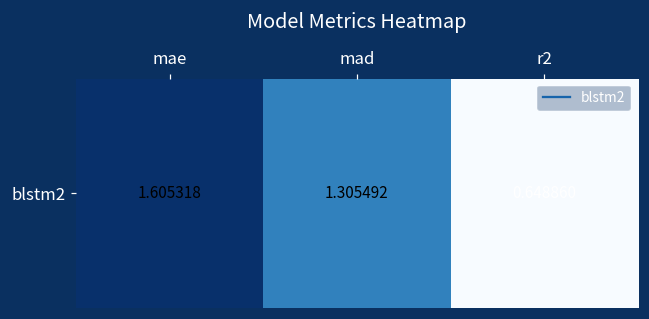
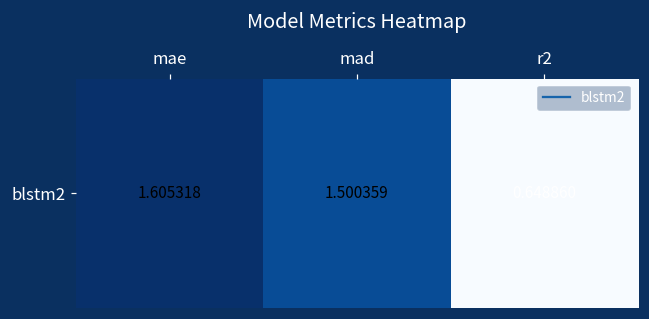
blstm2, mad: 1.305492 -> 1.500359
